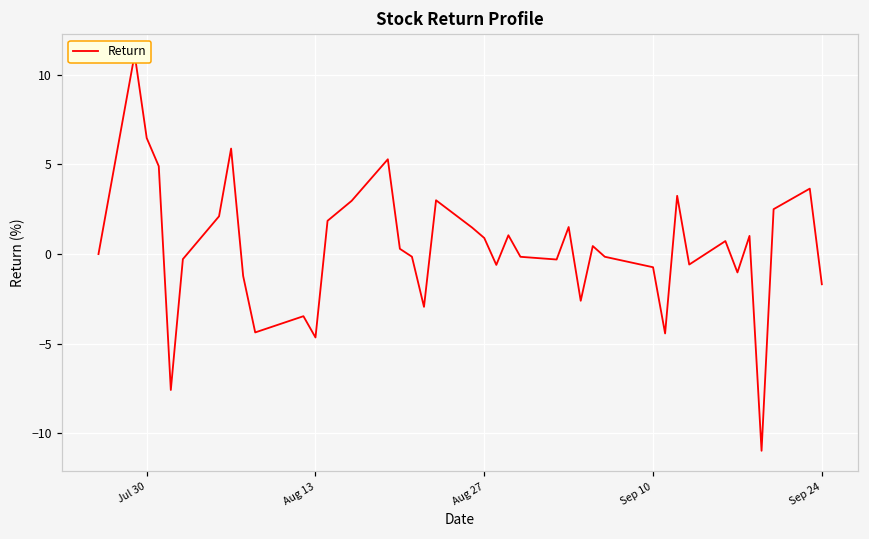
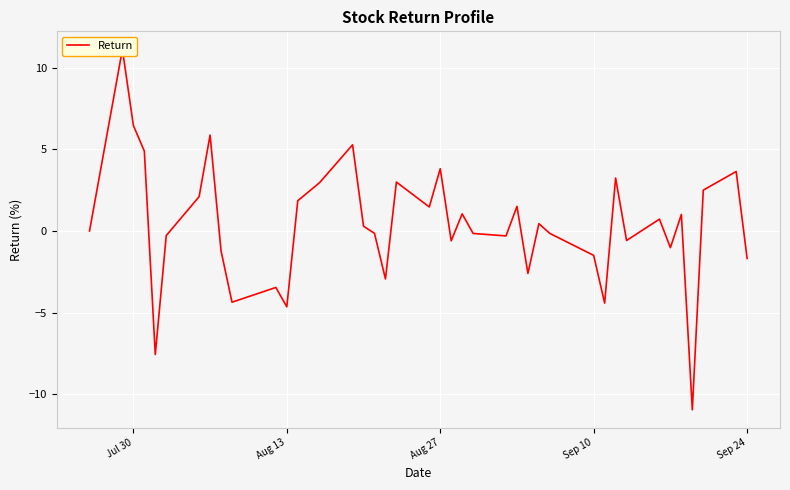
Aug 27: 0.9 -> 3.8
Sep 10: -0.7 -> -1.5
